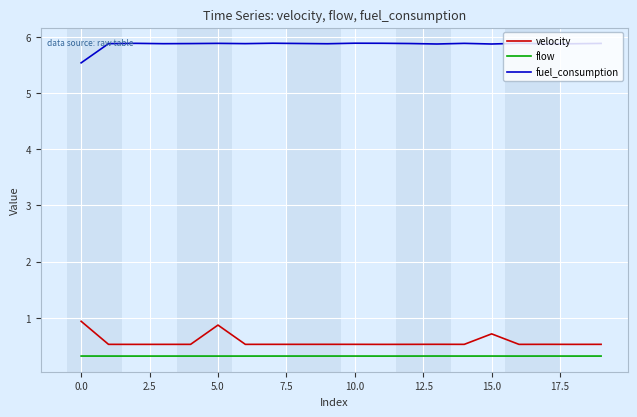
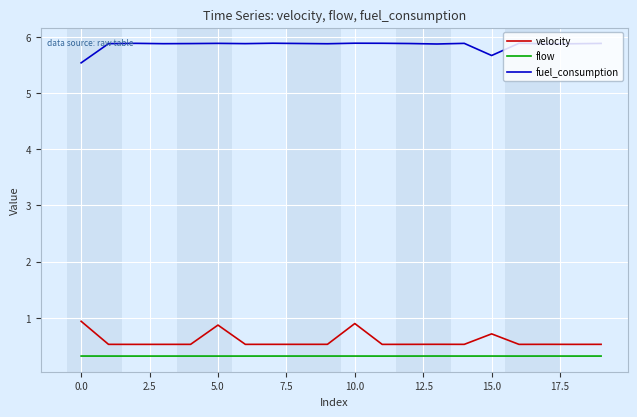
velocity, 10.0: 0.5 -> 0.9
fuel_consumption, 15.0: 5.9 -> 5.7
